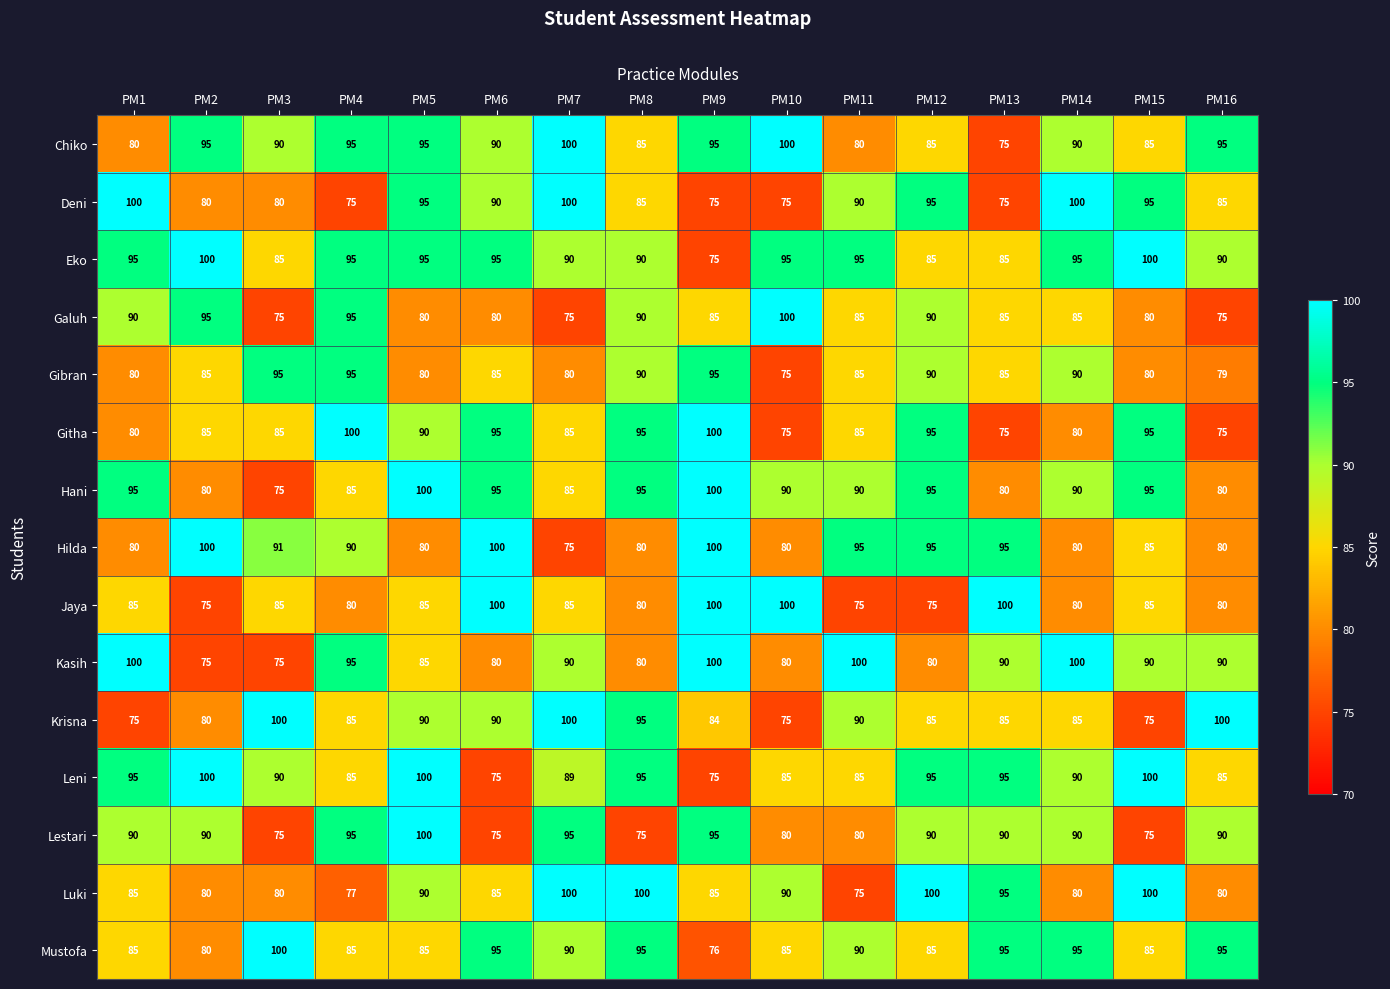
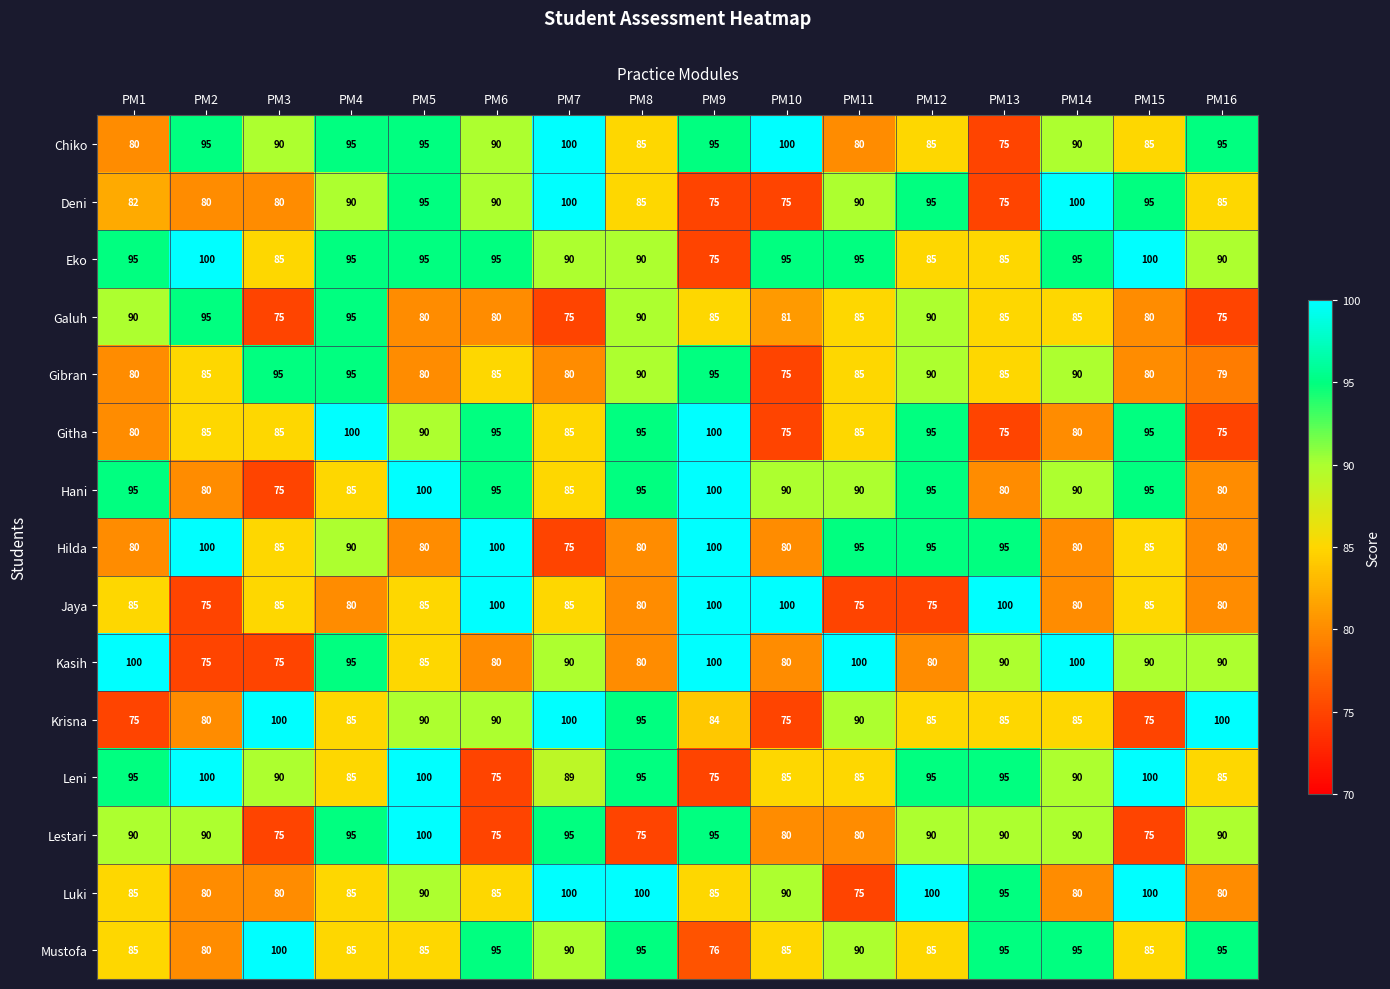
Deni, PM1: 100 -> 82
Deni, PM4: 75 -> 90
Galuh, PM10: 100 -> 81
Hilda, PM3: 91 -> 85
Luki, PM4: 77 -> 85
